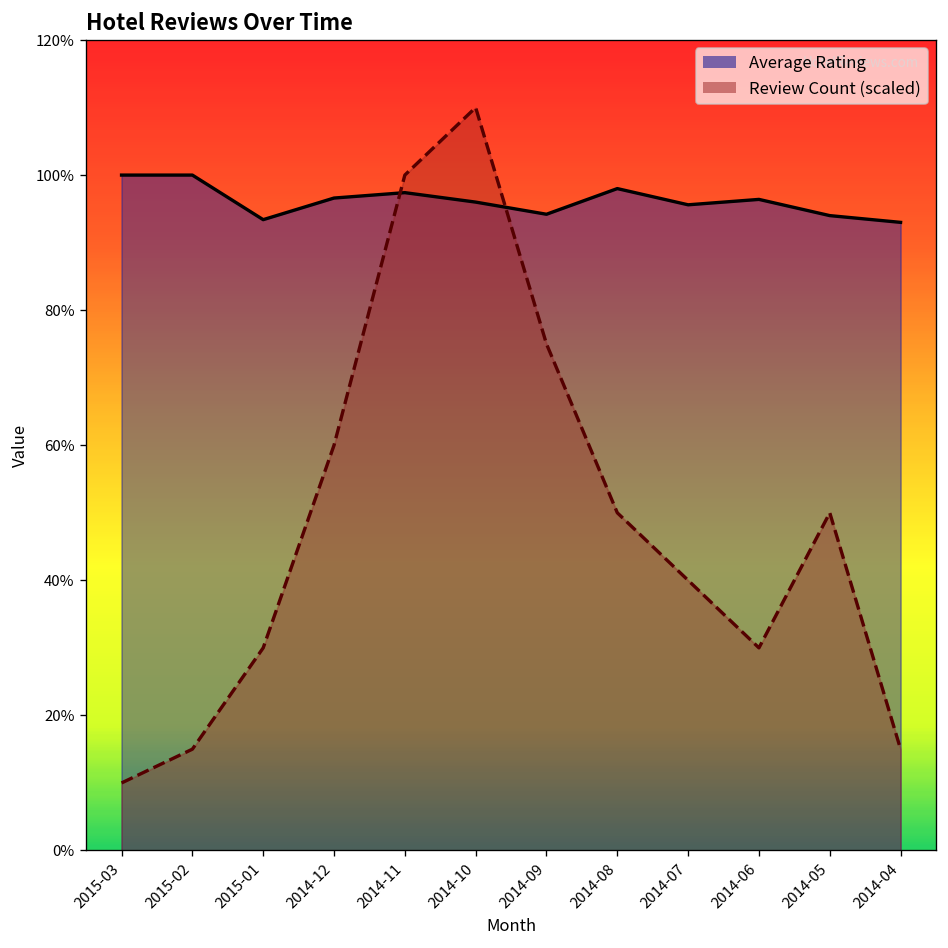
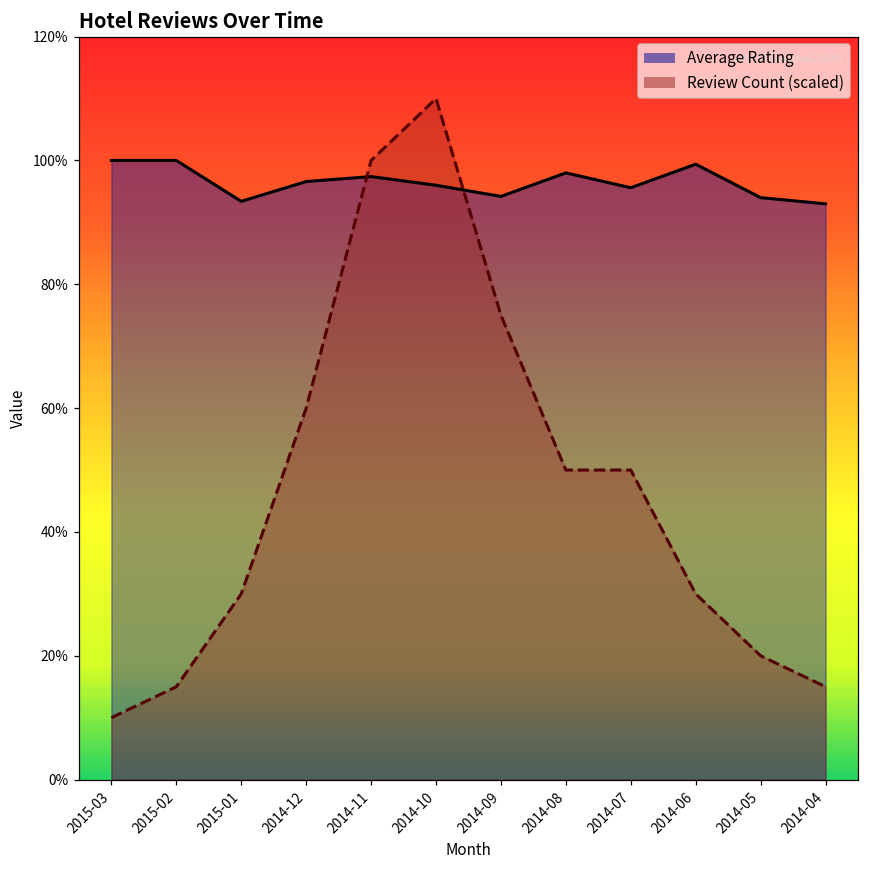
Review Count (scaled), 2014-07: 40% -> 50%
Average Rating, 2014-06: 96% -> 99%
Review Count (scaled), 2014-05: 50% -> 20%
